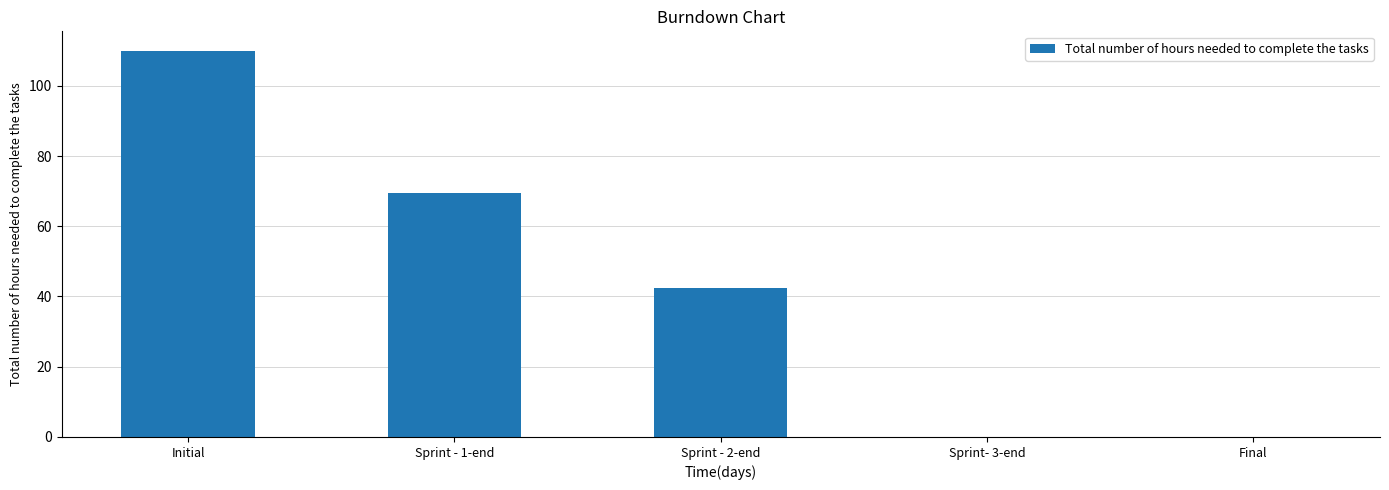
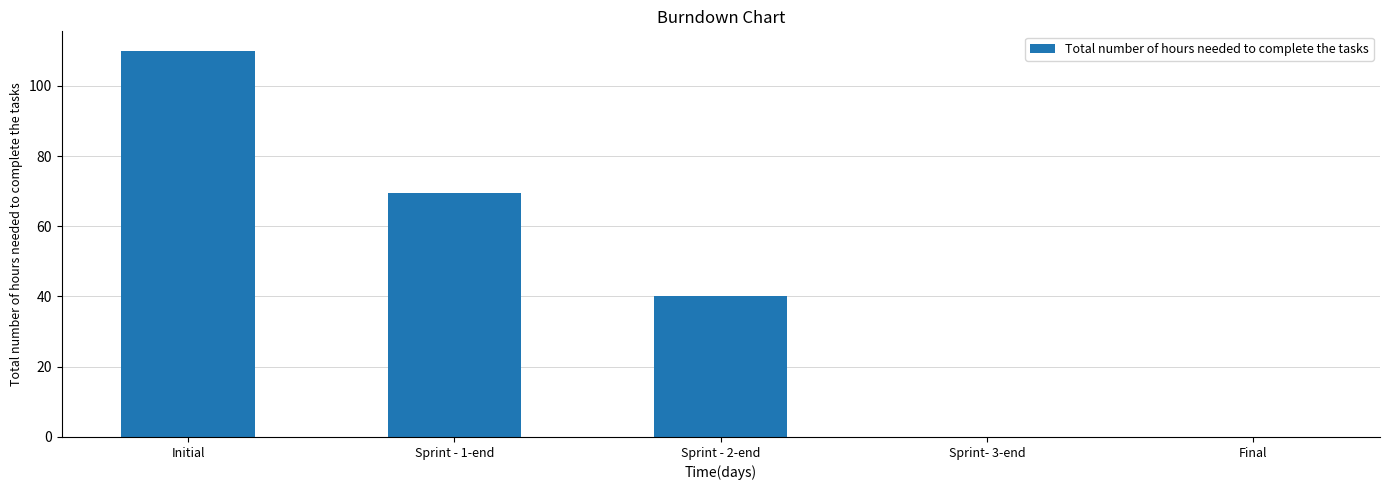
Sprint - 2-end: 42 -> 40
